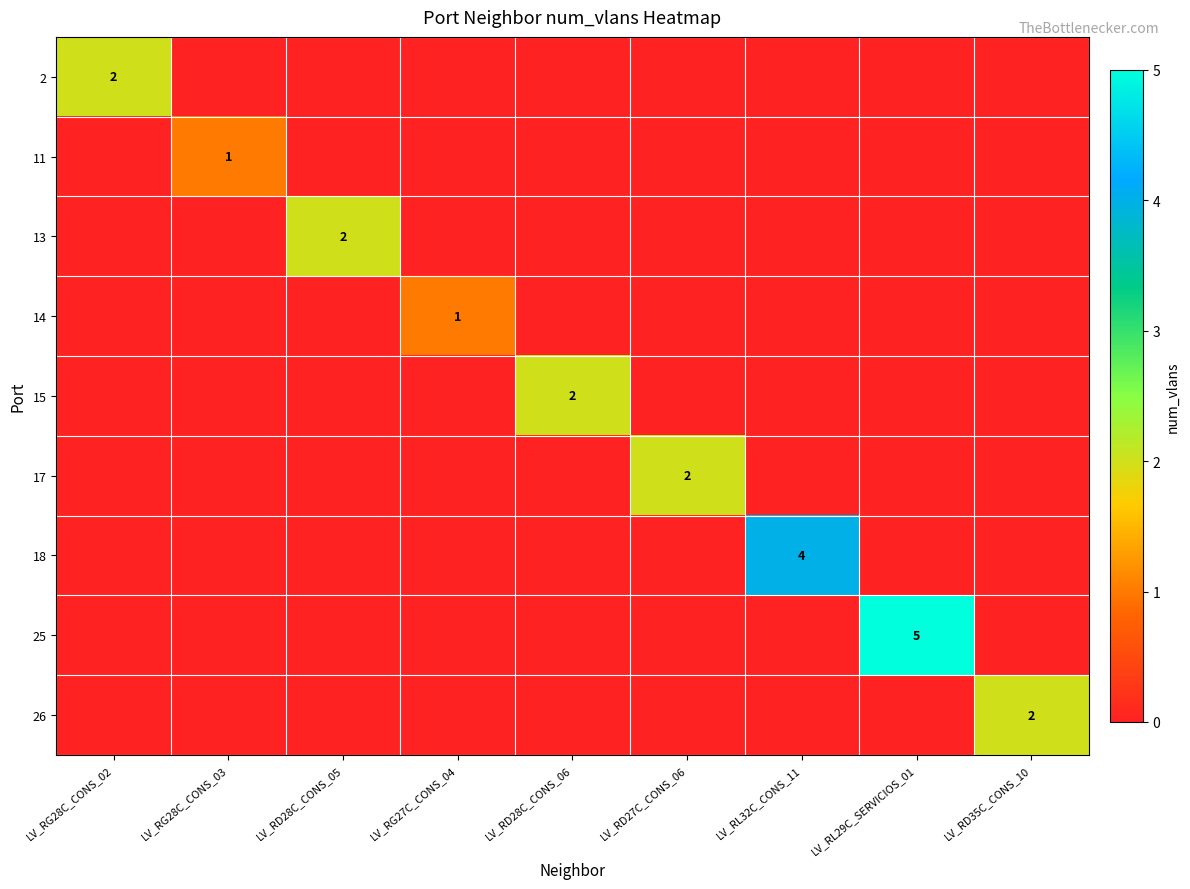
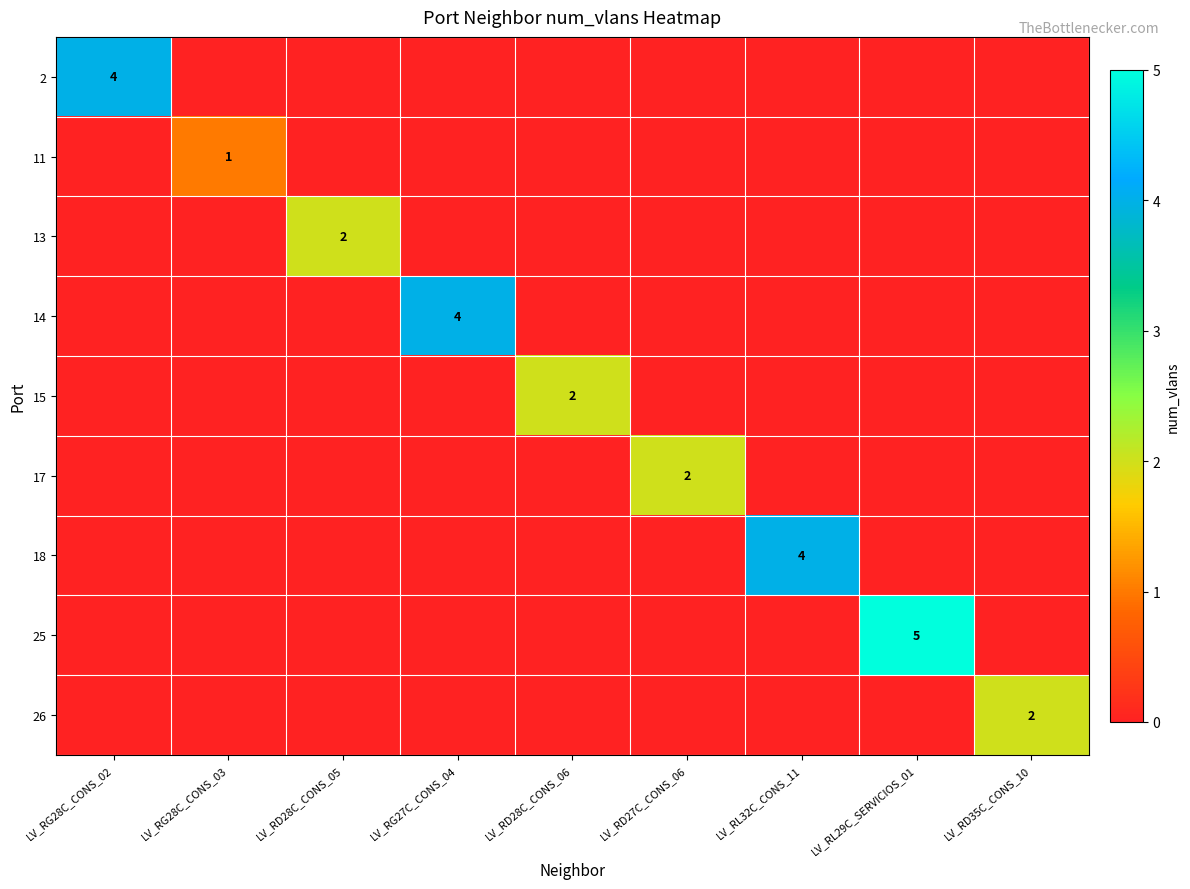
2, LV_RG28C_CONS_02: 2 -> 4
14, LV_RG27C_CONS_04: 1 -> 4
